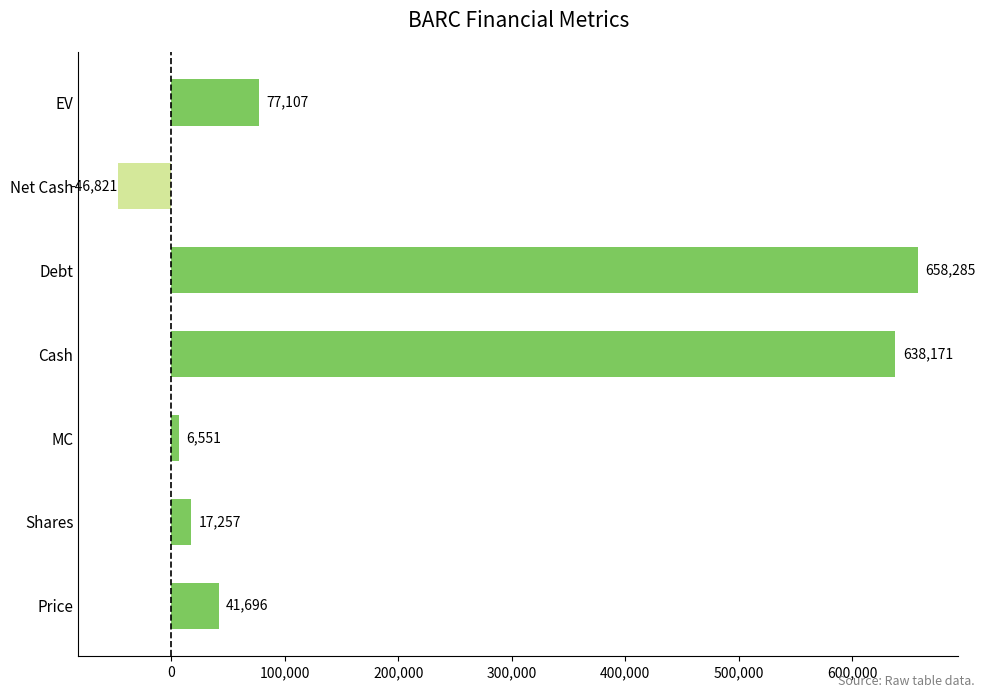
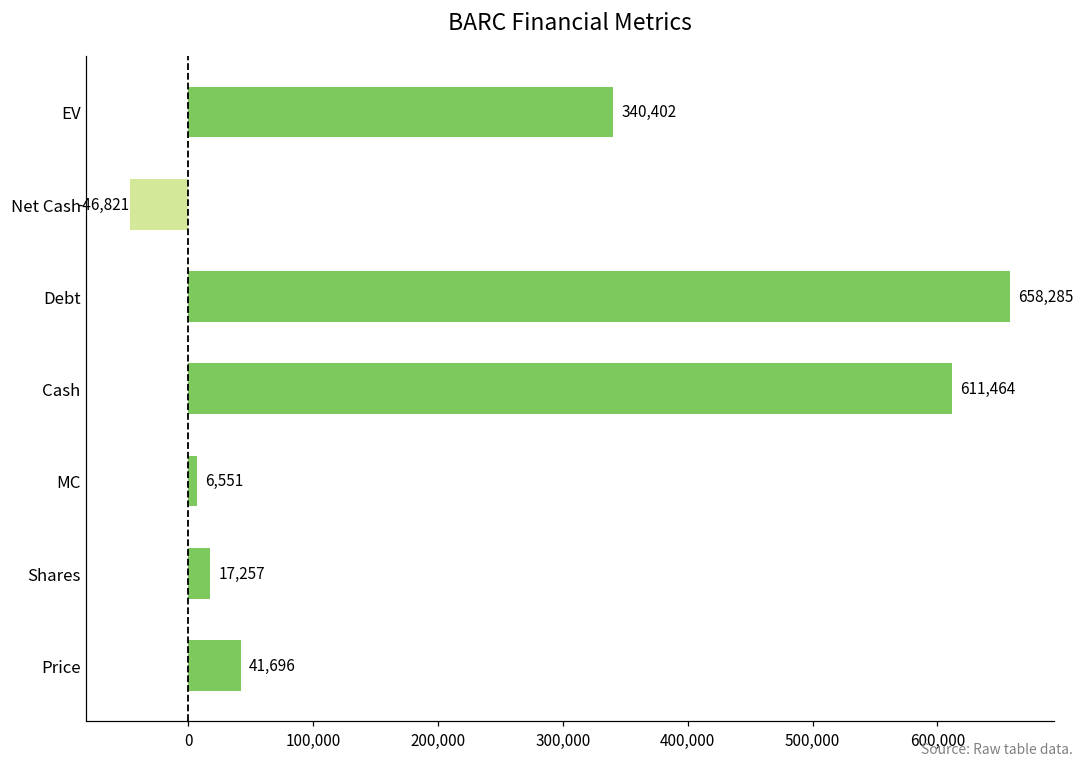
EV: 77,107 -> 340,402
Cash: 638,171 -> 611,464
